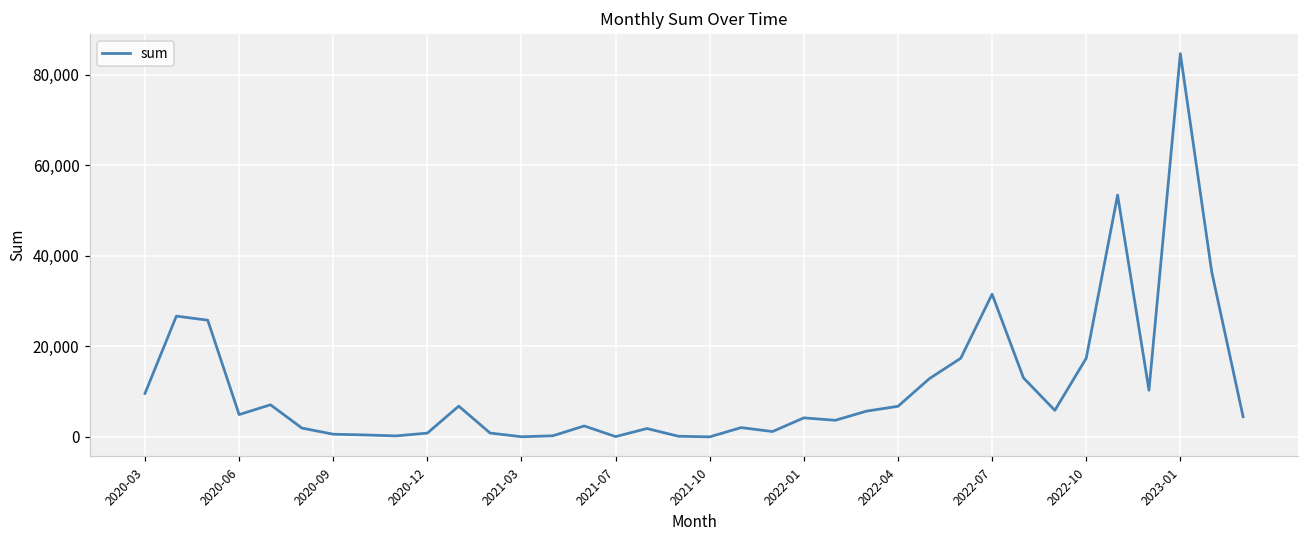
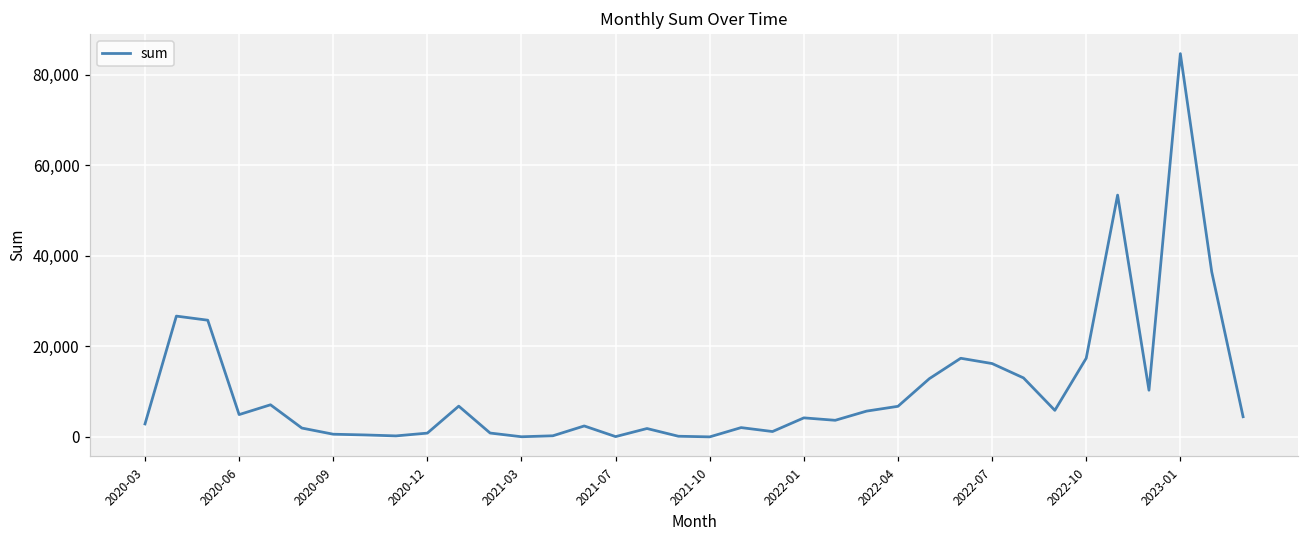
2020-03: 10,000 -> 3,000
2022-07: 32,000 -> 16,000
